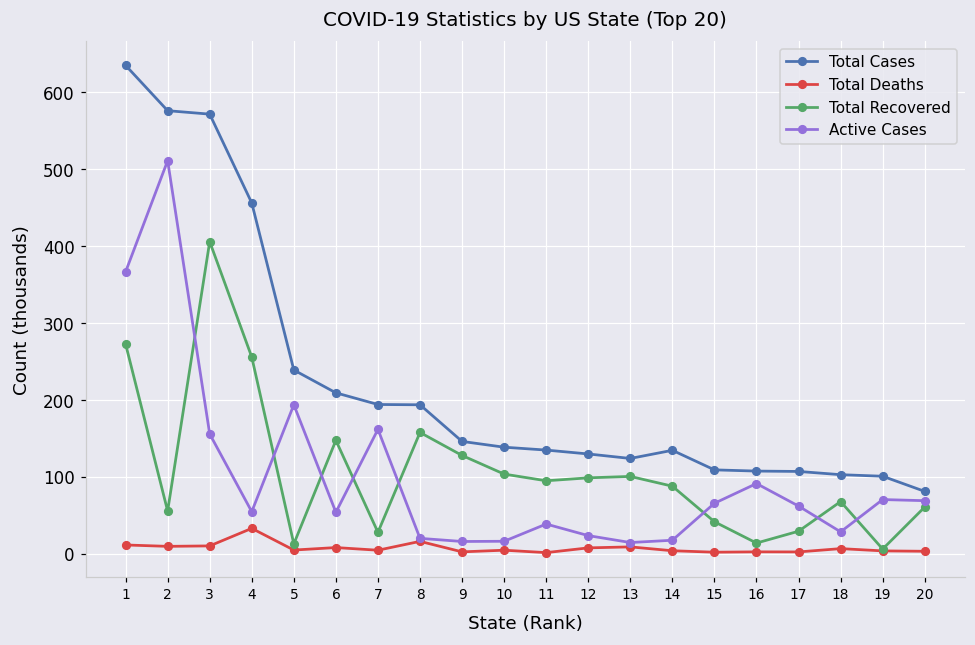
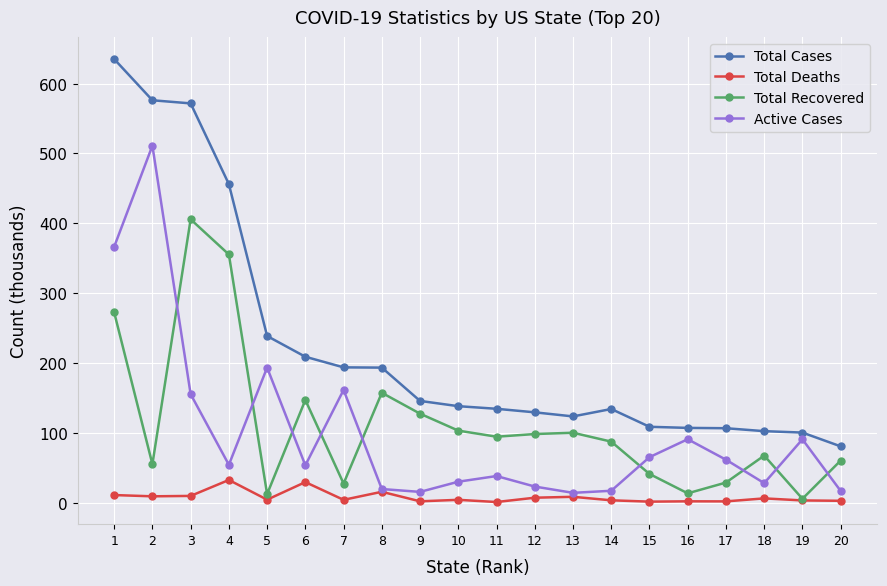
Total Recovered, 4: 260 -> 360
Total Deaths, 6: 10 -> 30
Active Cases, 10: 20 -> 30
Active Cases, 19: 70 -> 90
Active Cases, 20: 70 -> 20
